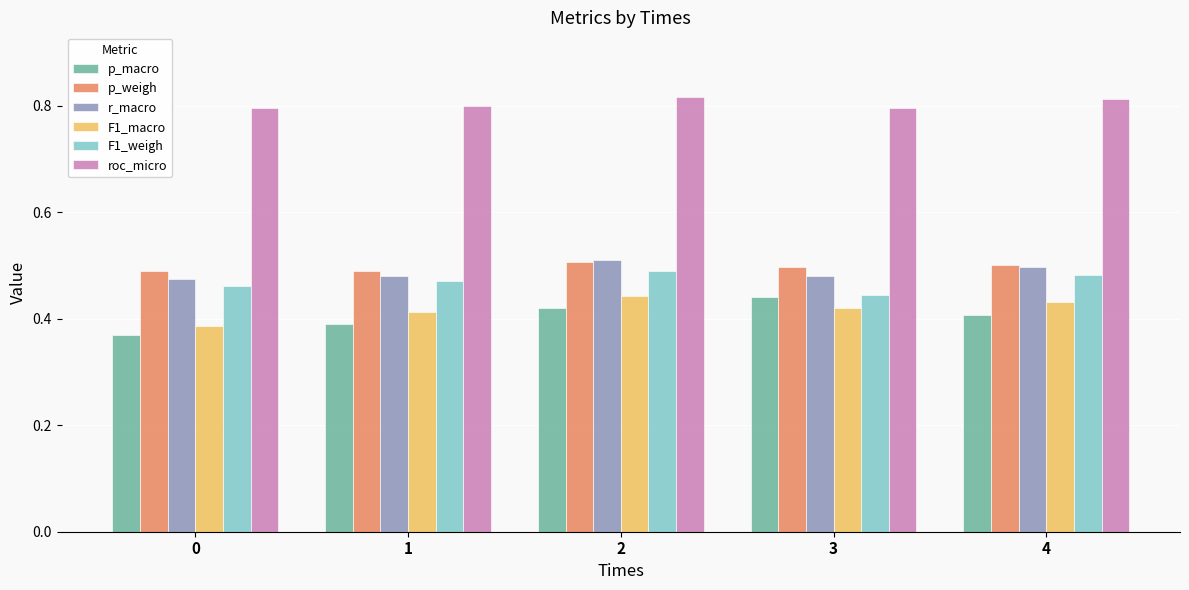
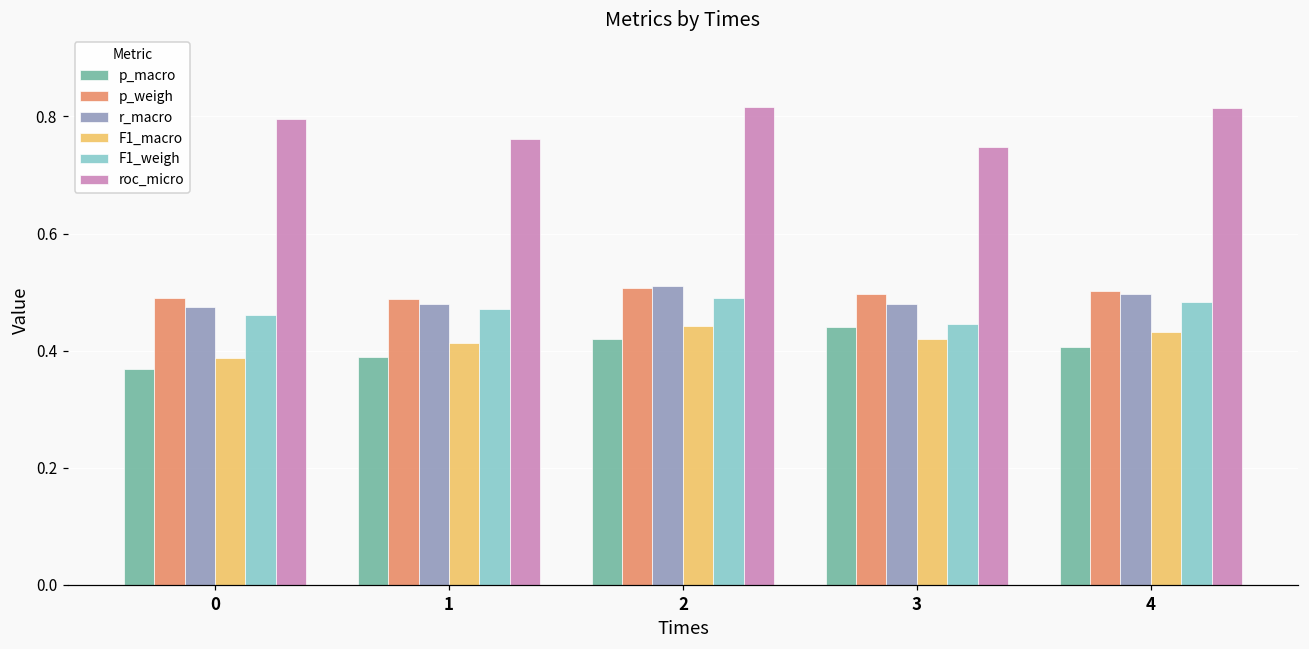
roc_micro, 1: 0.80 -> 0.76
roc_micro, 3: 0.80 -> 0.75
